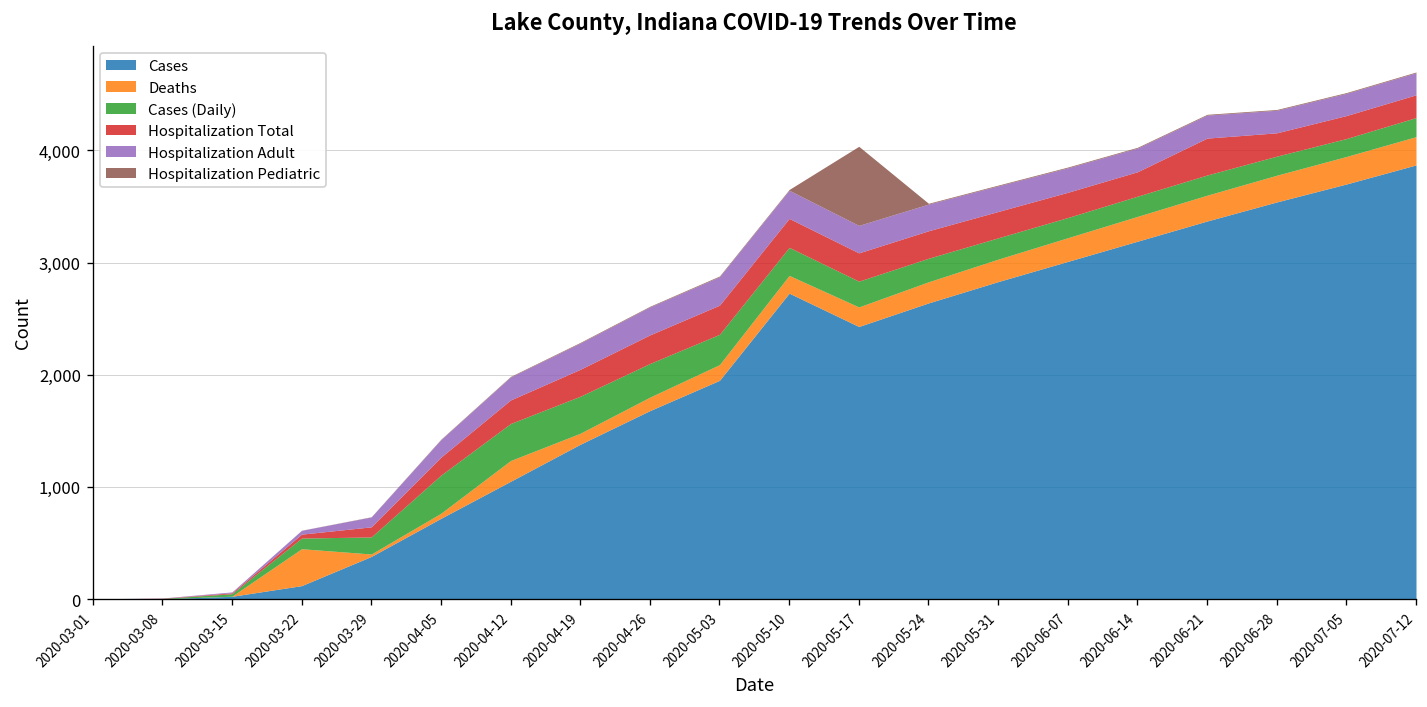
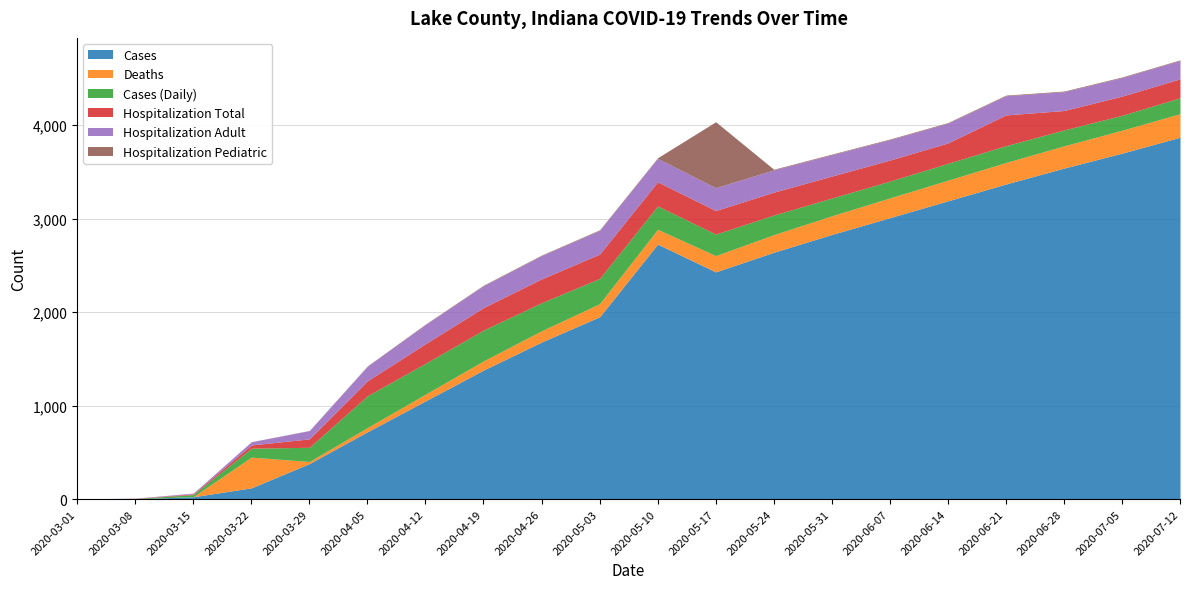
Deaths, 2020-04-12: 200 -> 100
